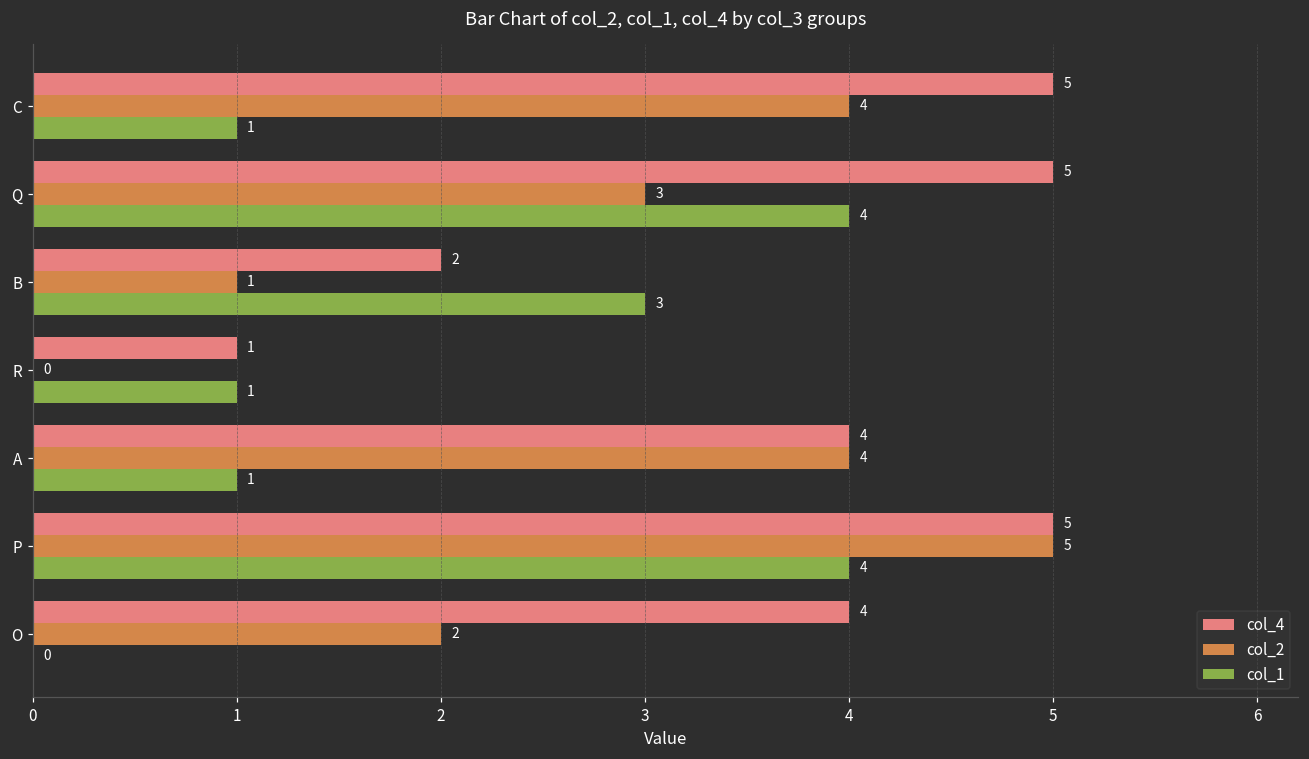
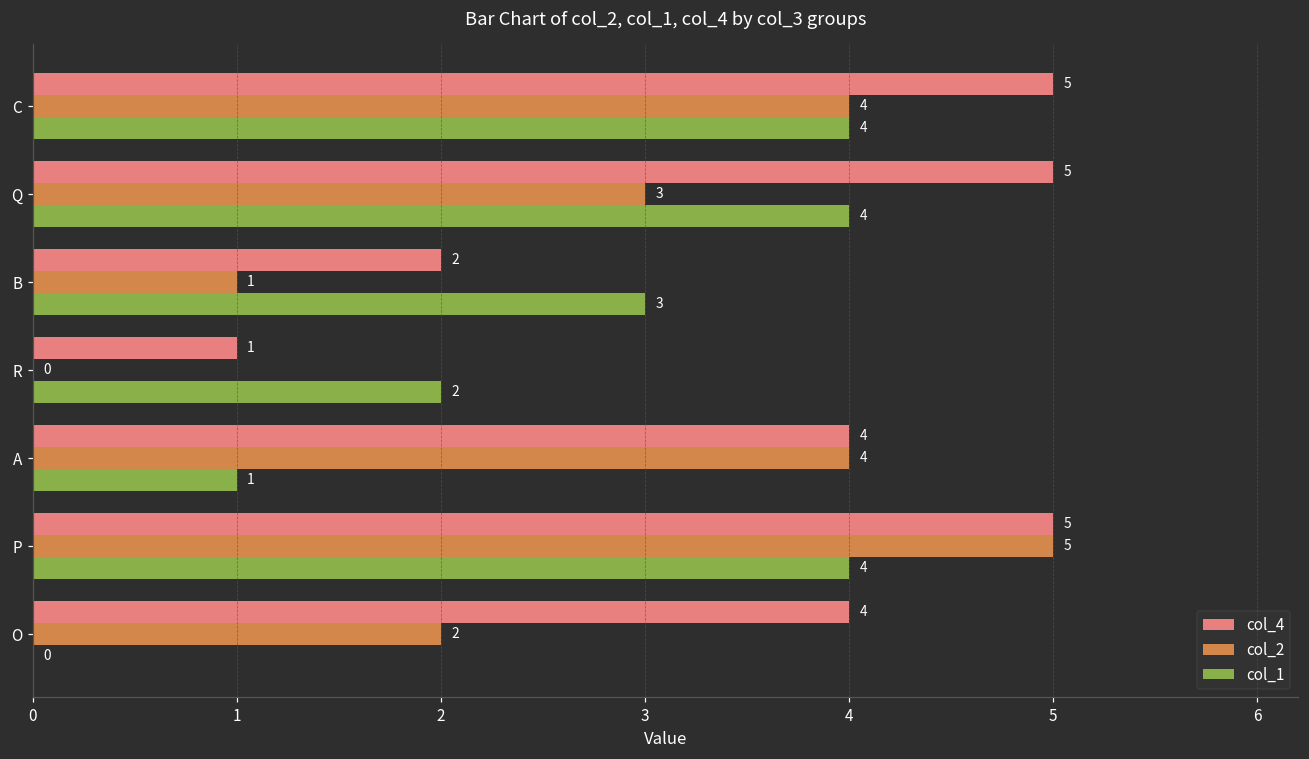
col_1, C: 1 -> 4
col_1, R: 1 -> 2
